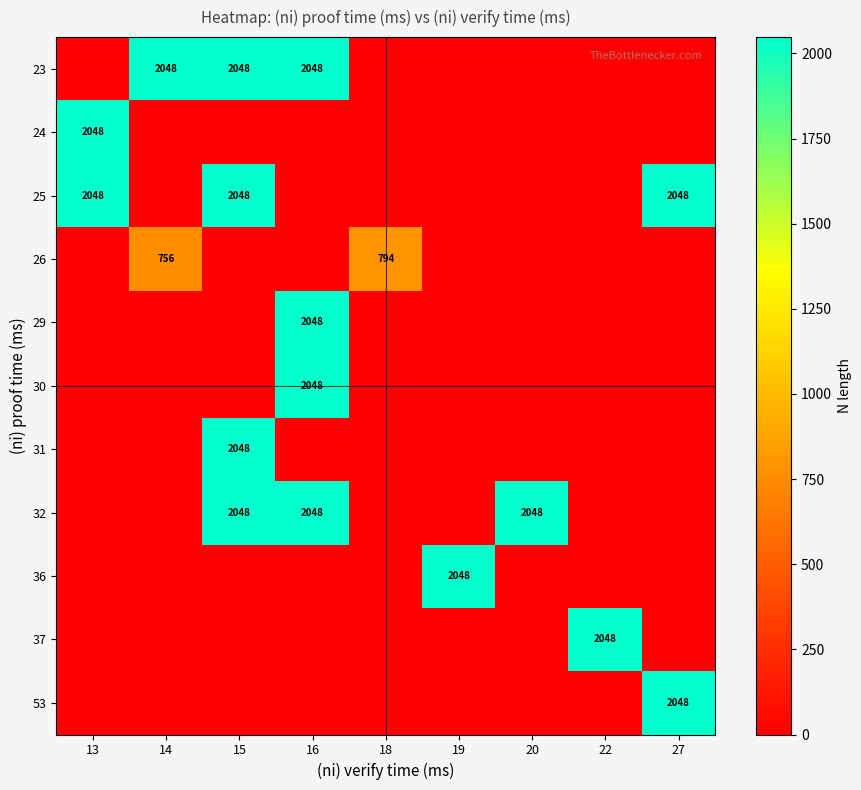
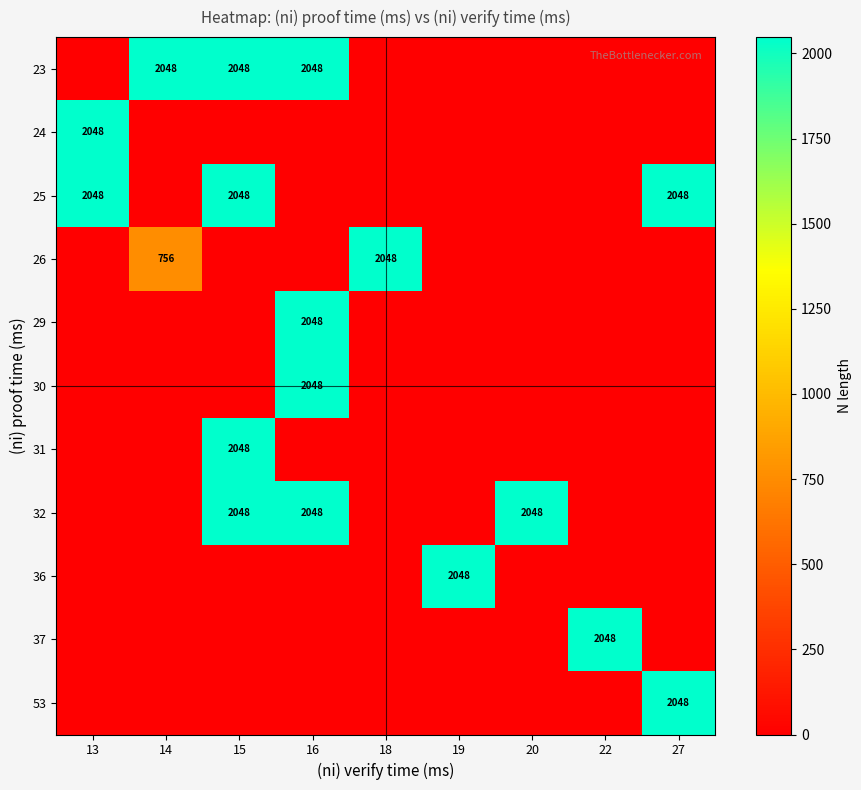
26, 18: 794 -> 2048
